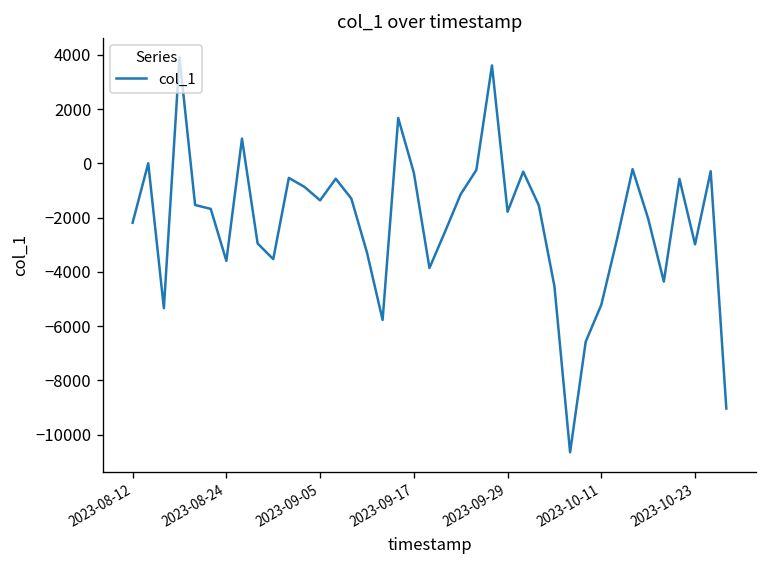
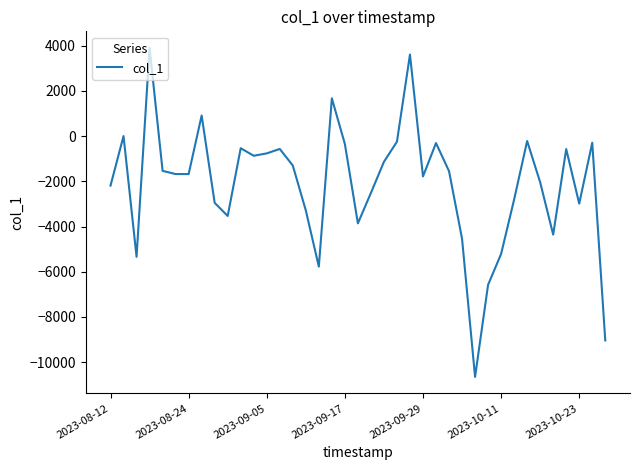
2023-08-24: -3600 -> -1700
2023-09-05: -1400 -> -800
